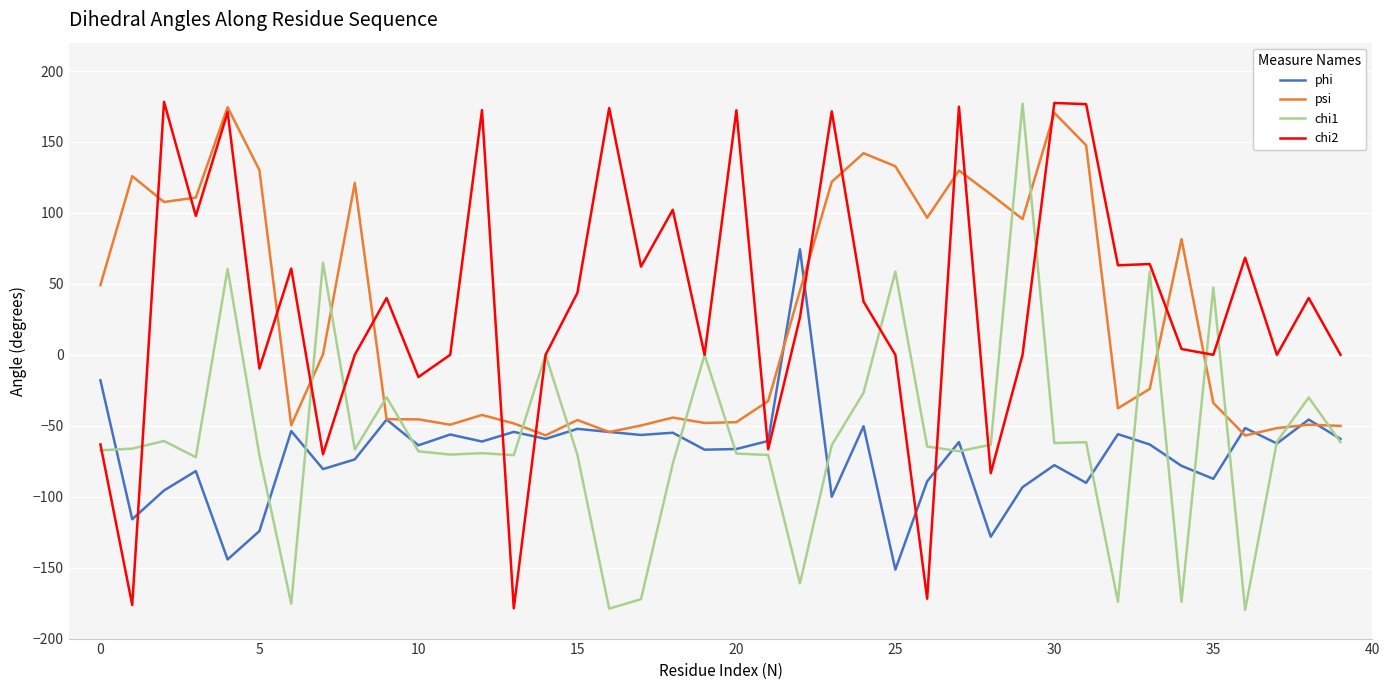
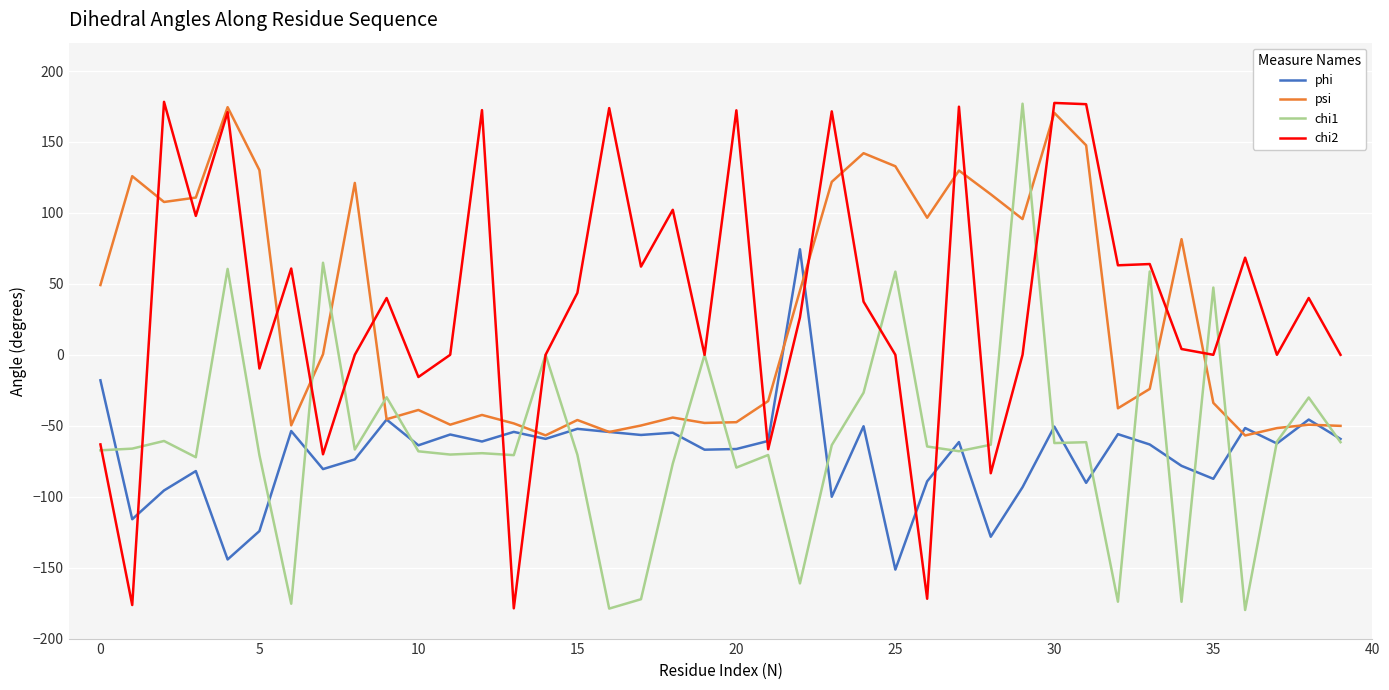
psi, 10: -45 -> -39
chi1, 20: -70 -> -79
phi, 30: -78 -> -51
